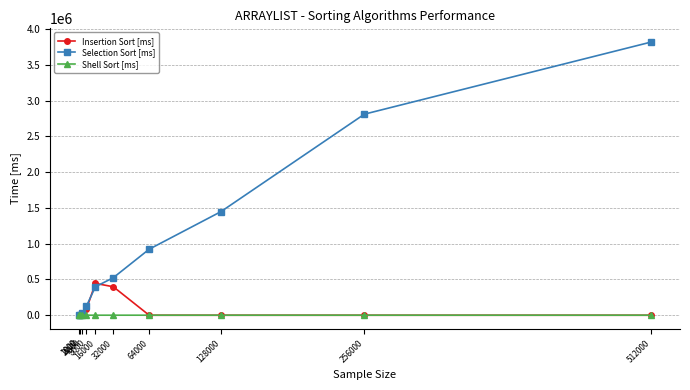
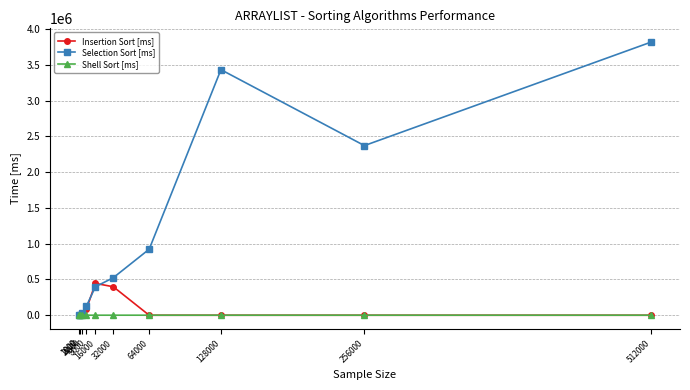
Selection Sort [ms], 128000: 1400000 -> 3400000
Selection Sort [ms], 256000: 2800000 -> 2400000
